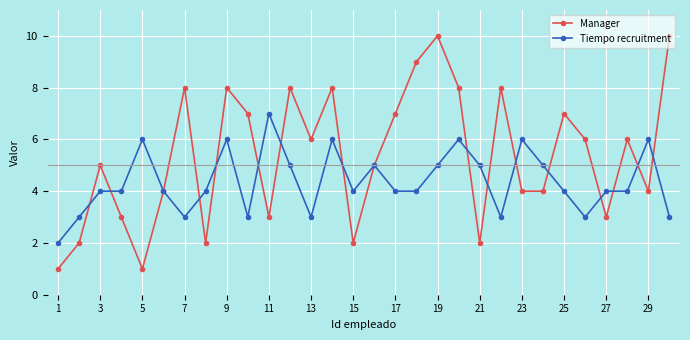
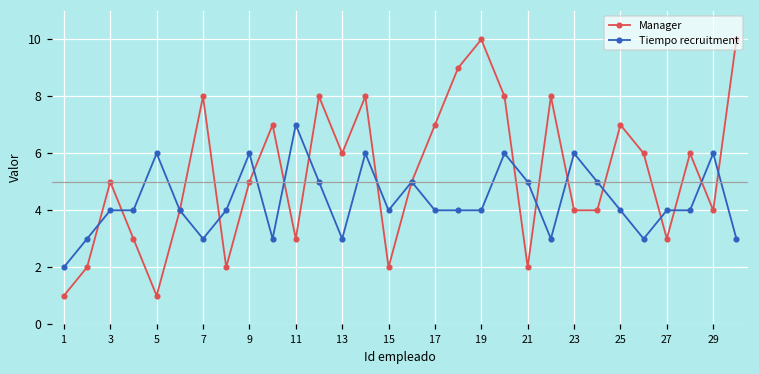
Manager, 9: 8 -> 5
Tiempo recruitment, 19: 5 -> 4
